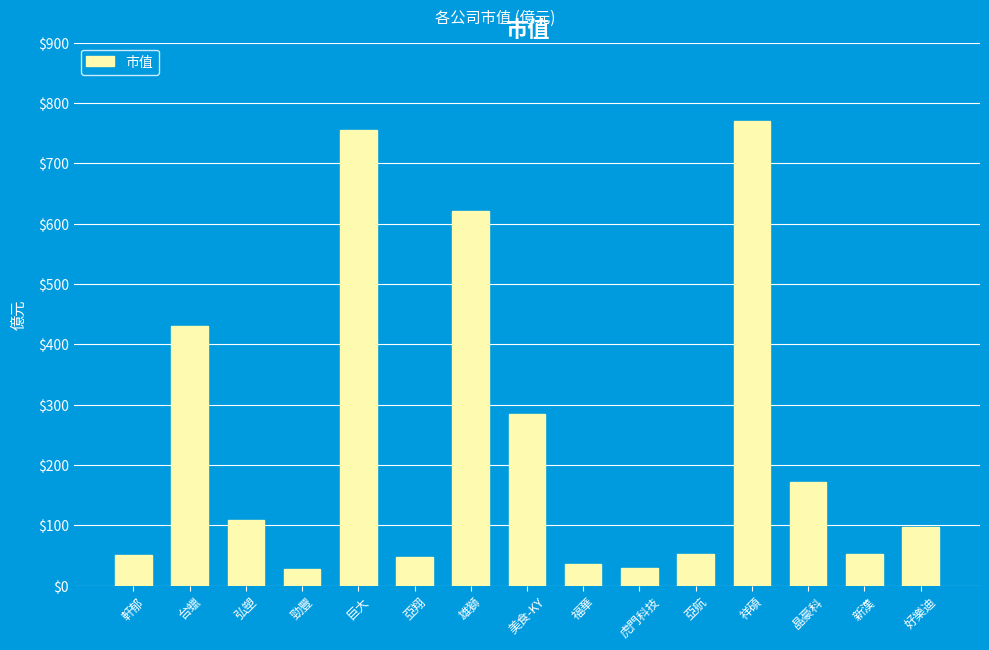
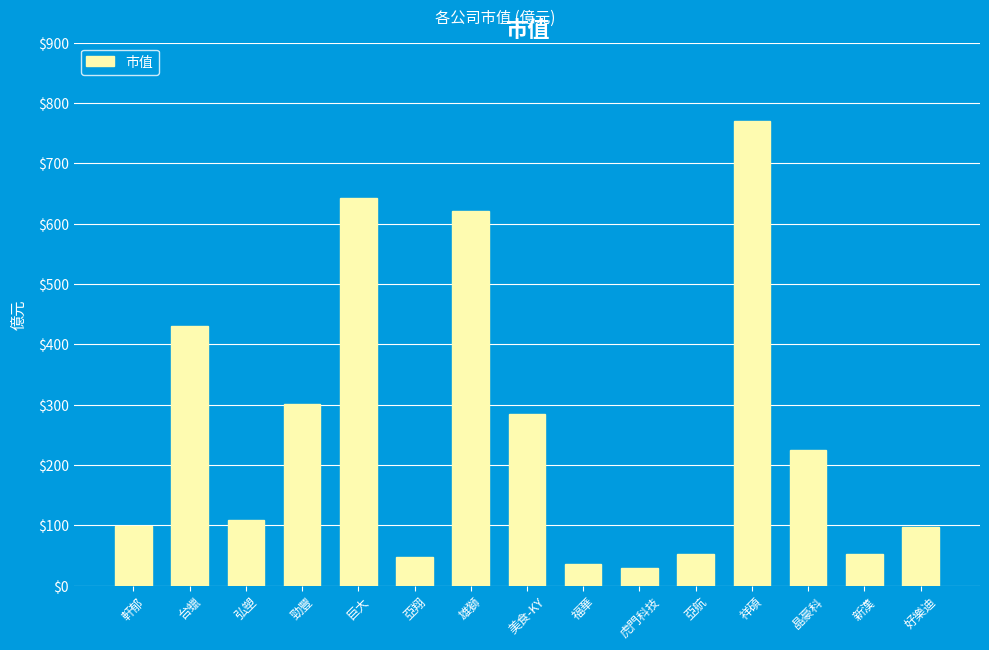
軒郁: $50 -> $100
勁豐: $30 -> $300
巨大: $750 -> $640
晶豪科: $170 -> $220
